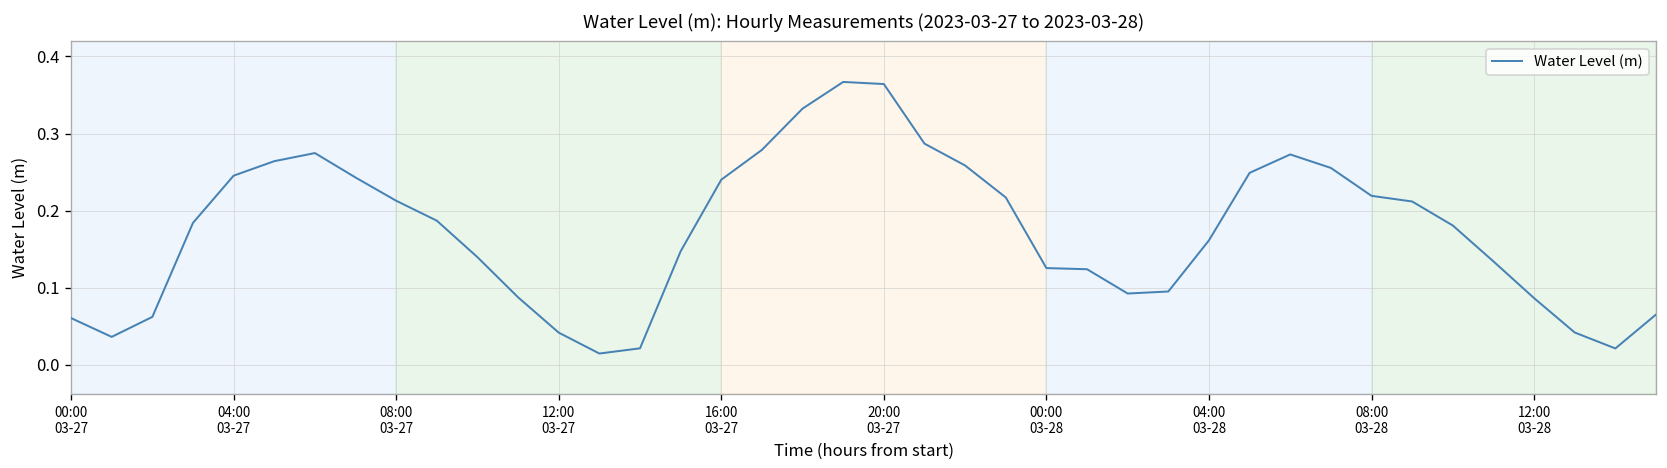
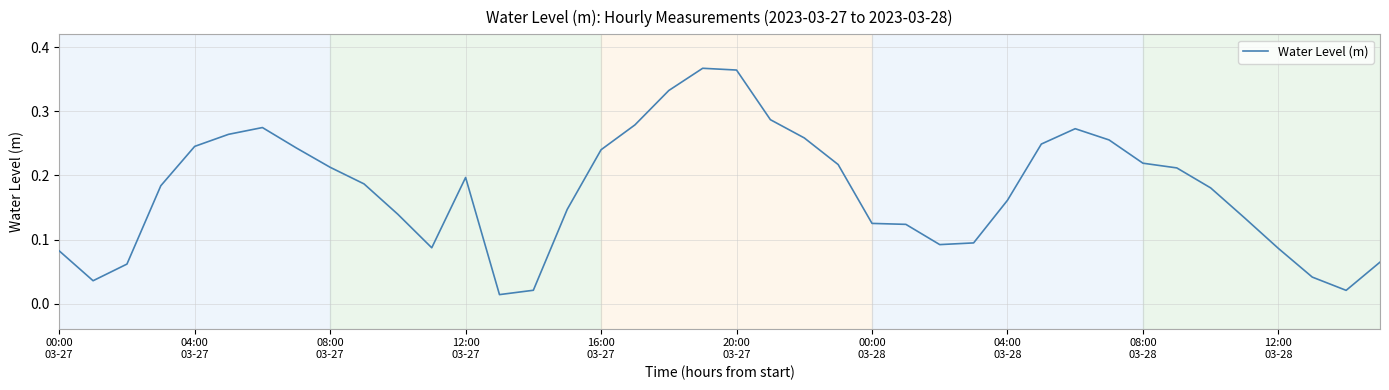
00:00 03-27: 0.06 -> 0.08
12:00 03-27: 0.04 -> 0.20
